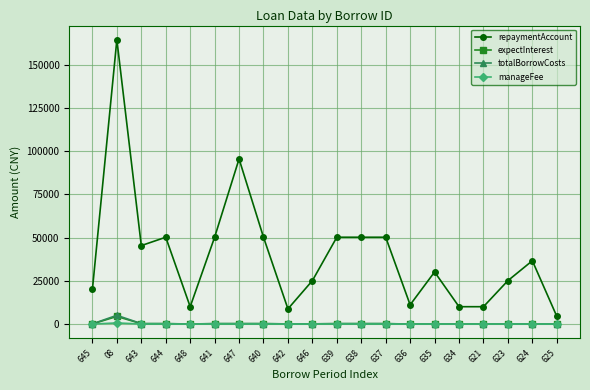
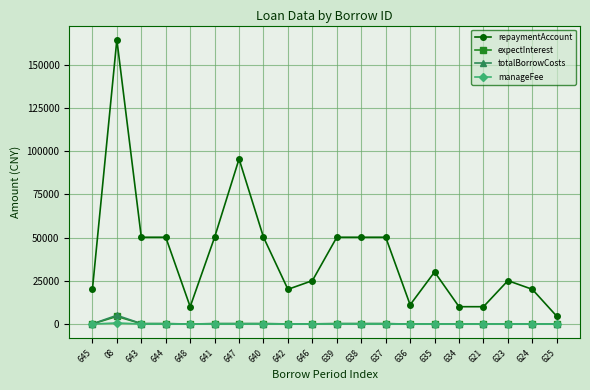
repaymentAccount, 643: 45000 -> 50000
repaymentAccount, 642: 9000 -> 20000
repaymentAccount, 624: 37000 -> 20000
